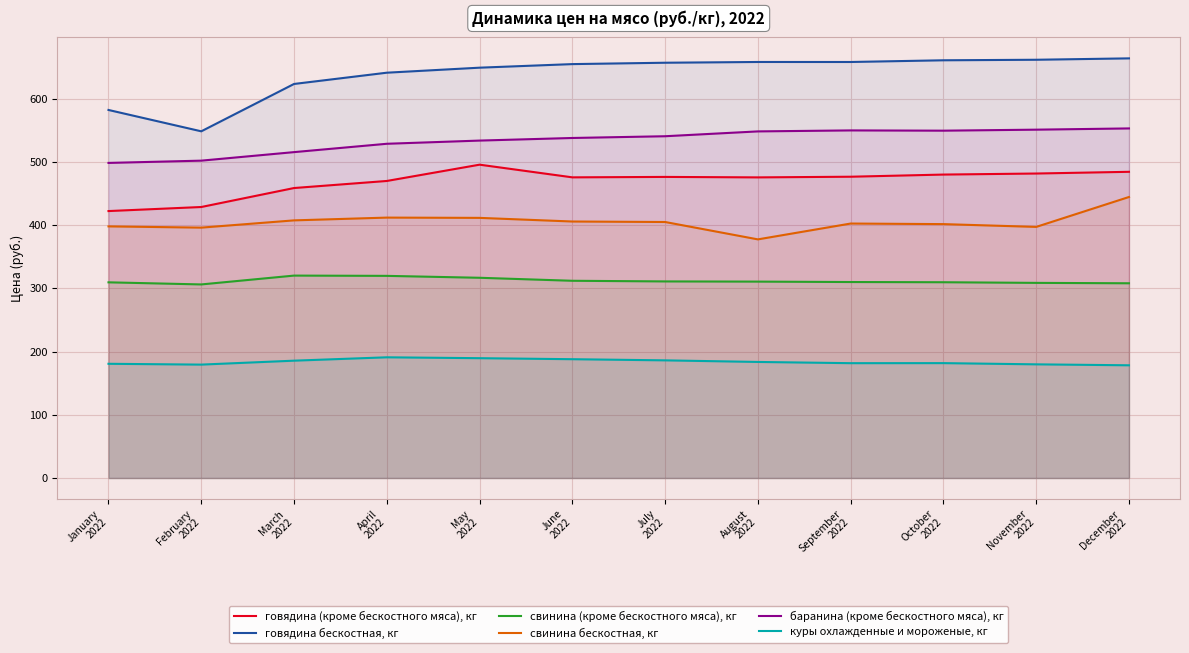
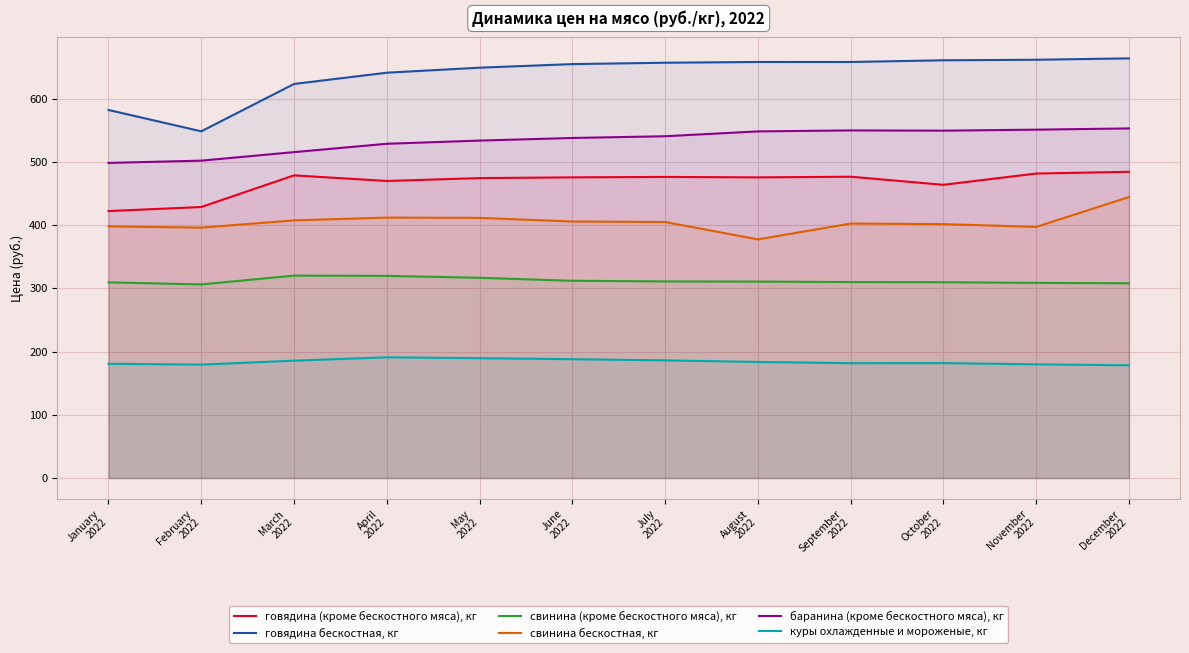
говядина (кроме бескостного мяса), кг, March 2022: 460 -> 480
говядина (кроме бескостного мяса), кг, May 2022: 500 -> 470
говядина (кроме бескостного мяса), кг, October 2022: 480 -> 460
